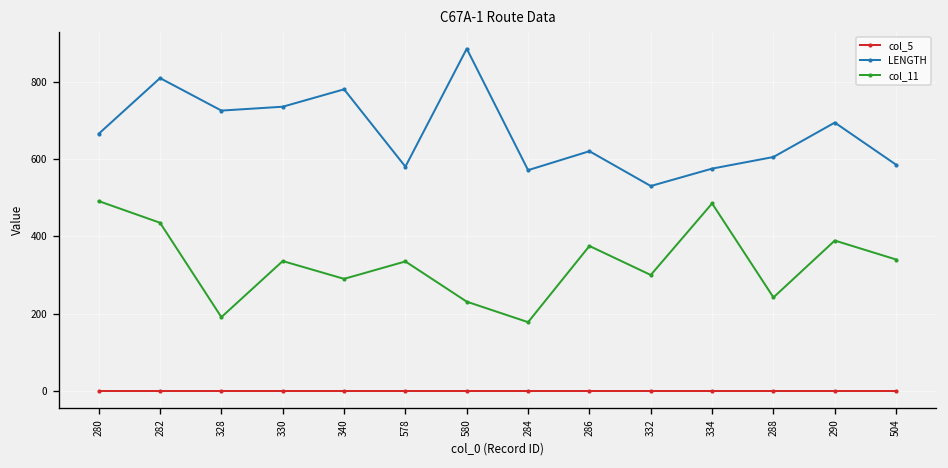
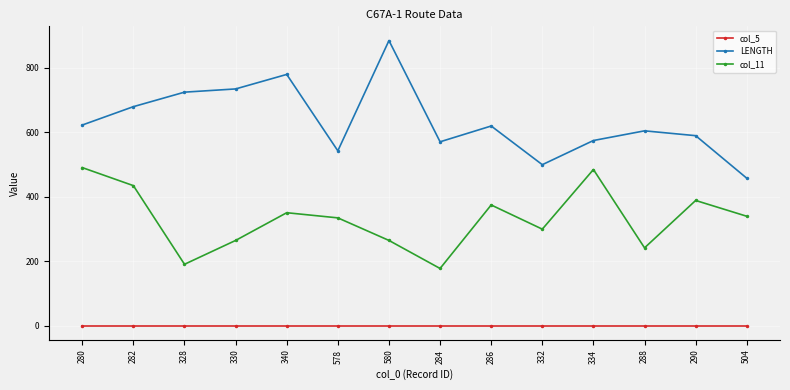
LENGTH, 280: 670 -> 620
LENGTH, 282: 810 -> 680
col_11, 330: 340 -> 270
col_11, 340: 290 -> 350
LENGTH, 578: 580 -> 540
col_11, 580: 230 -> 270
LENGTH, 332: 530 -> 500
LENGTH, 290: 690 -> 590
LENGTH, 504: 590 -> 460
